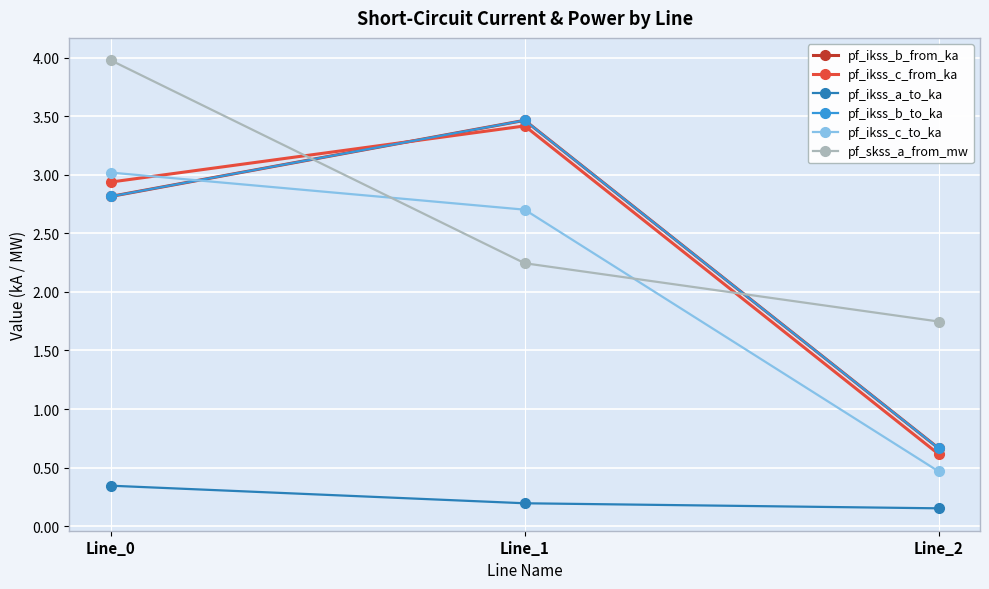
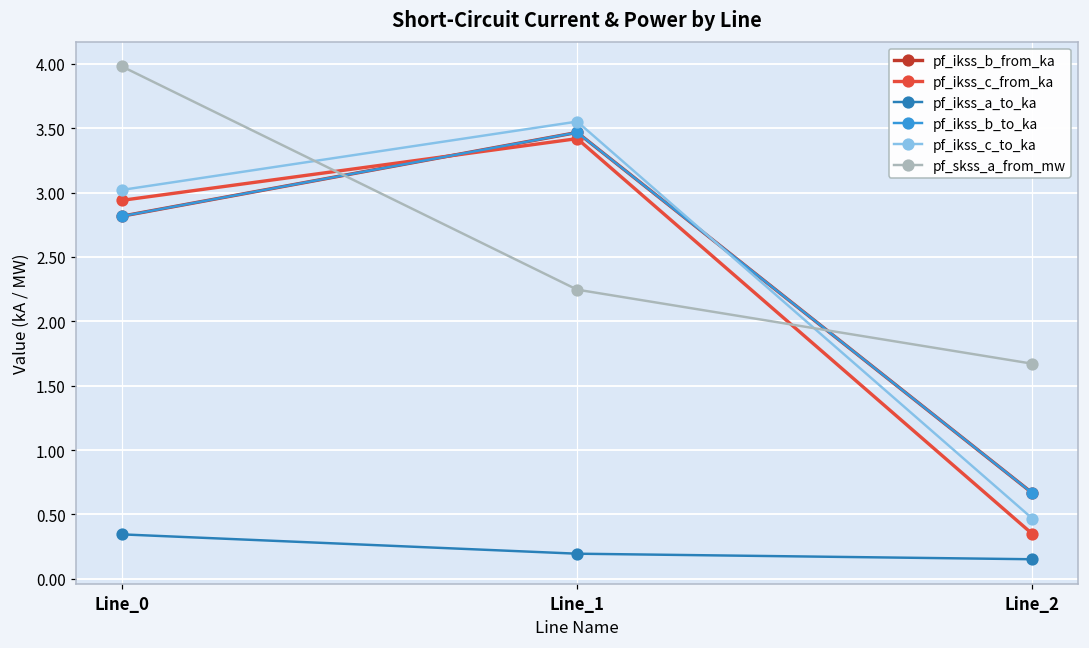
pf_ikss_c_to_ka, Line_1: 2.70 -> 3.55
pf_ikss_c_from_ka, Line_2: 0.61 -> 0.35
pf_skss_a_from_mw, Line_2: 1.75 -> 1.67
